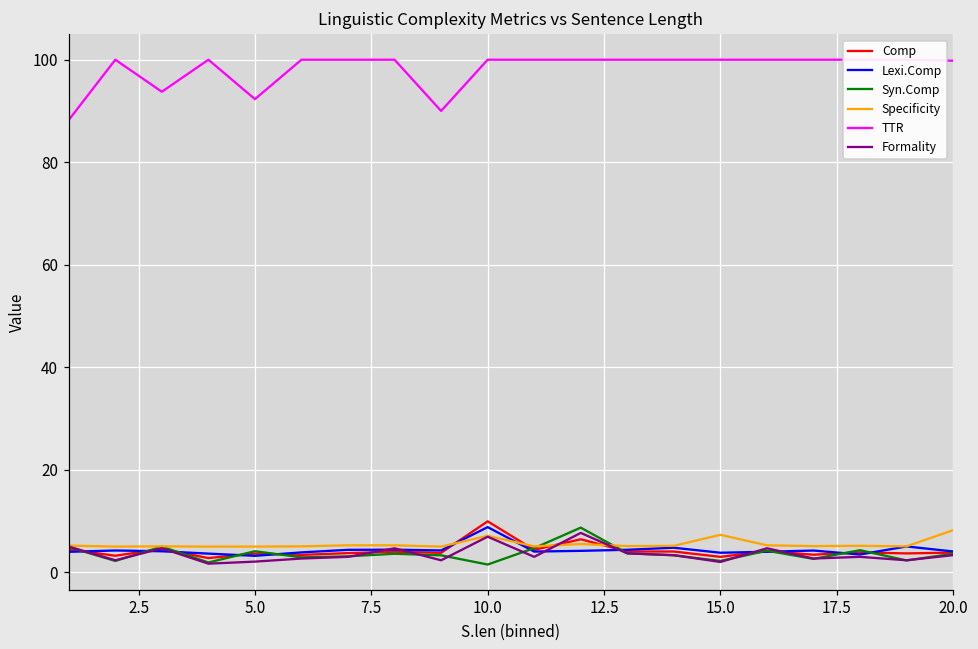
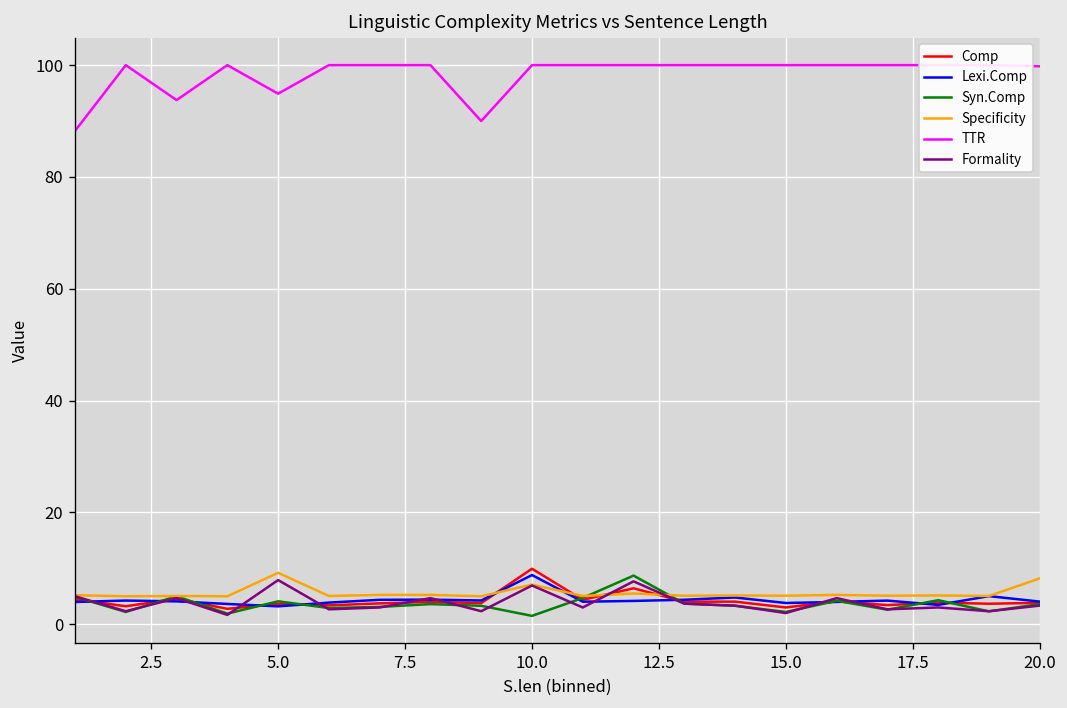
Specificity, 5.0: 5 -> 9
TTR, 5.0: 92 -> 95
Formality, 5.0: 2 -> 8
Specificity, 15.0: 7 -> 5
